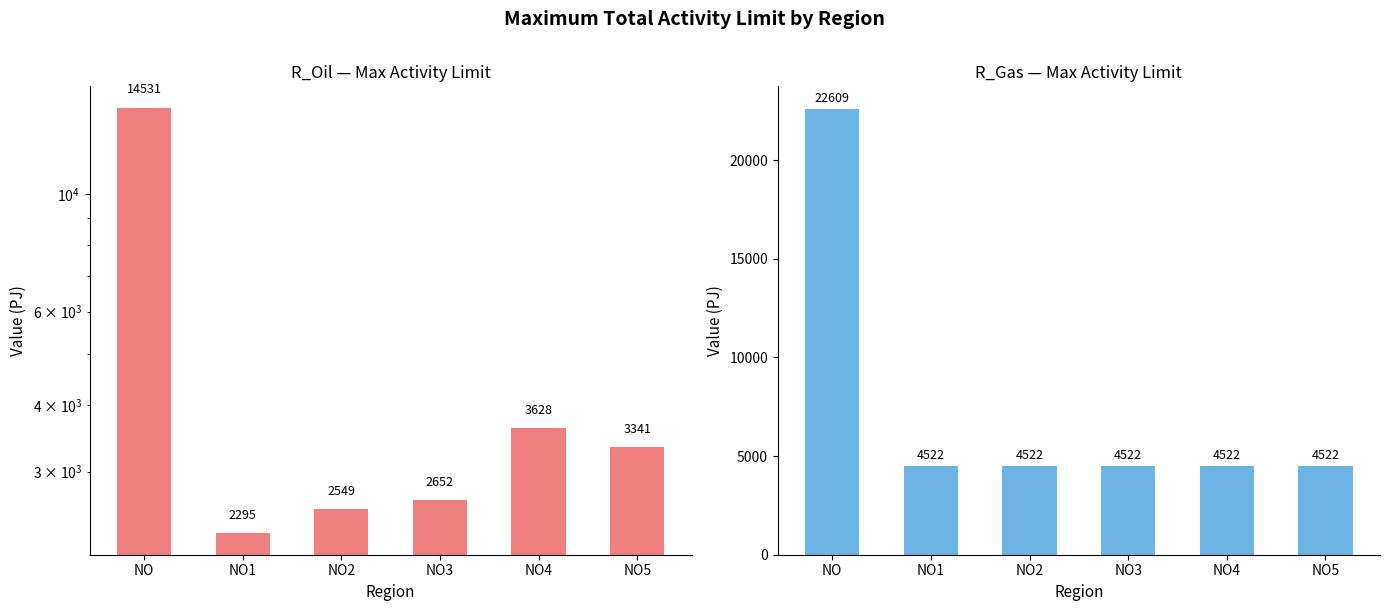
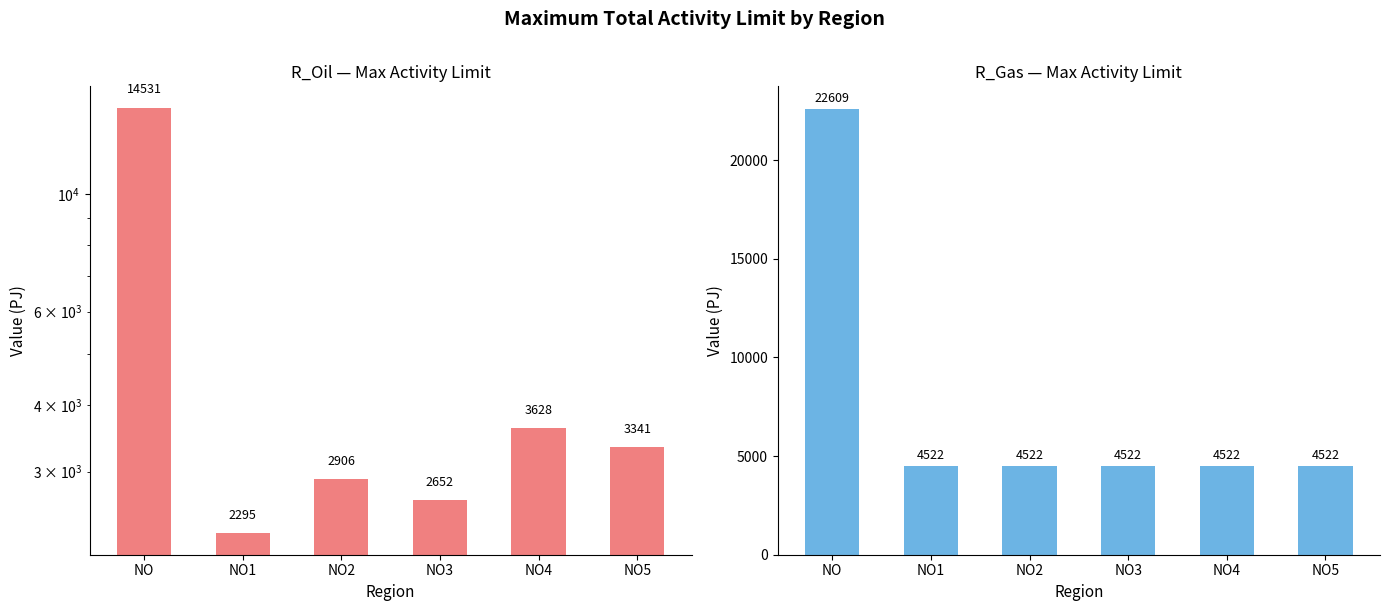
R_Oil — Max Activity Limit, NO2: 2549 -> 2906
